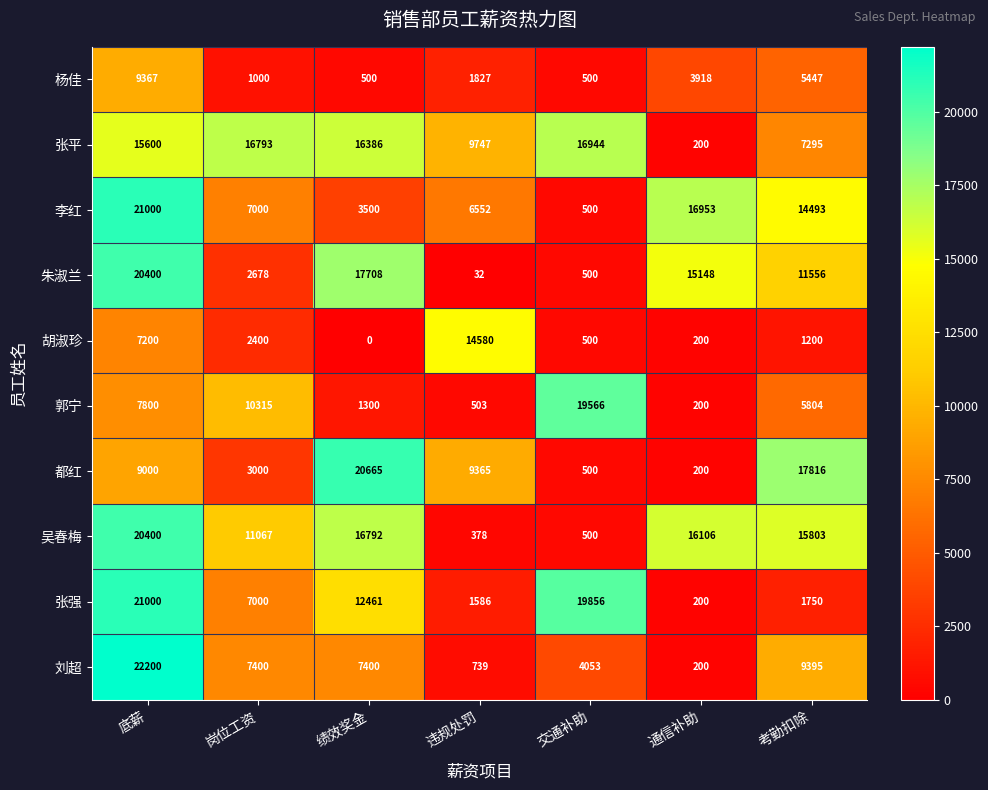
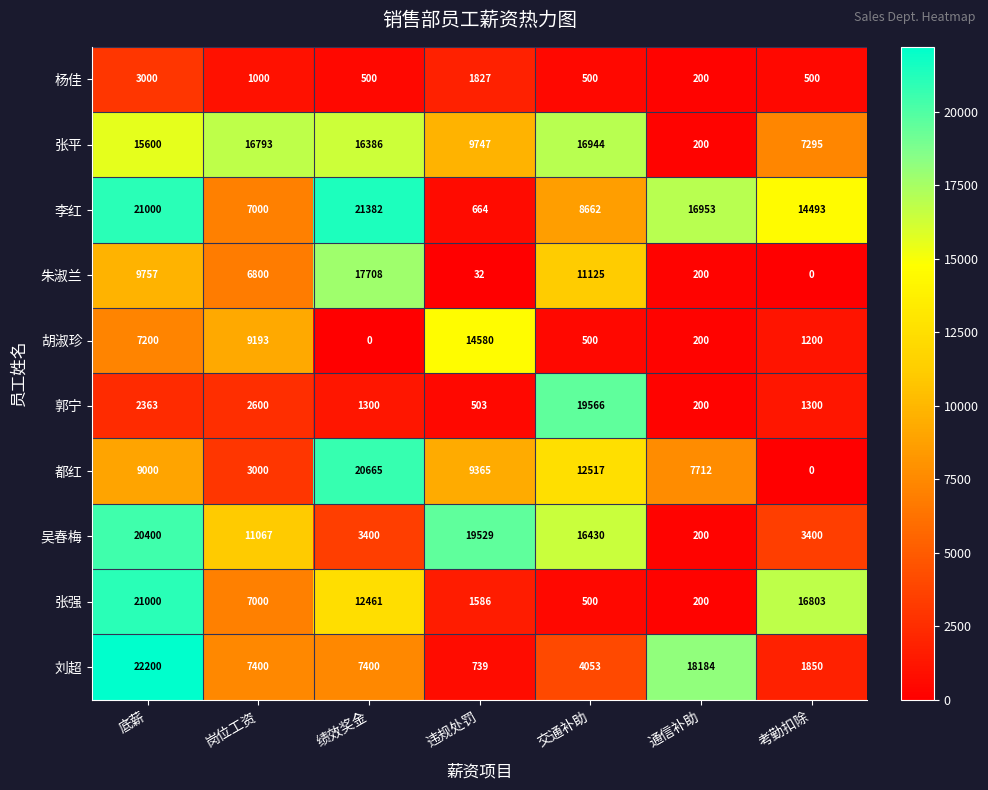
杨佳, 底薪: 9367 -> 3000
杨佳, 通信补助: 3918 -> 200
杨佳, 考勤扣除: 5447 -> 500
李红, 绩效奖金: 3500 -> 21382
李红, 违规处罚: 6552 -> 664
李红, 交通补助: 500 -> 8662
朱淑兰, 底薪: 20400 -> 9757
朱淑兰, 岗位工资: 2678 -> 6800
朱淑兰, 交通补助: 500 -> 11125
朱淑兰, 通信补助: 15148 -> 200
朱淑兰, 考勤扣除: 11556 -> 0
胡淑珍, 岗位工资: 2400 -> 9193
郭宁, 底薪: 7800 -> 2363
郭宁, 岗位工资: 10315 -> 2600
郭宁, 考勤扣除: 5804 -> 1300
都红, 交通补助: 500 -> 12517
都红, 通信补助: 200 -> 7712
都红, 考勤扣除: 17816 -> 0
吴春梅, 绩效奖金: 16792 -> 3400
吴春梅, 违规处罚: 378 -> 19529
吴春梅, 交通补助: 500 -> 16430
吴春梅, 通信补助: 16106 -> 200
吴春梅, 考勤扣除: 15803 -> 3400
张强, 交通补助: 19856 -> 500
张强, 考勤扣除: 1750 -> 16803
刘超, 通信补助: 200 -> 18184
刘超, 考勤扣除: 9395 -> 1850
